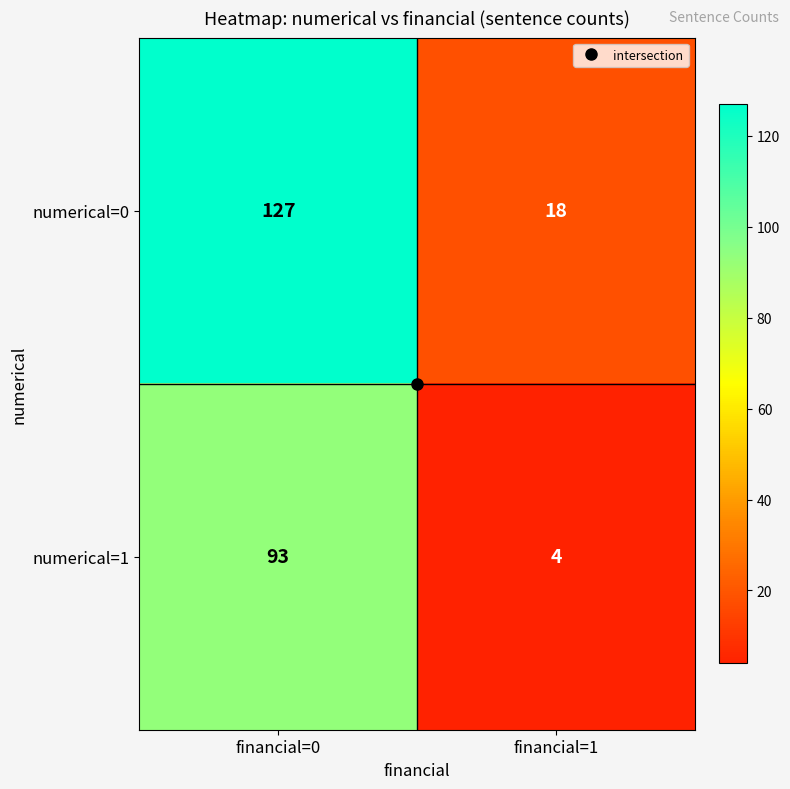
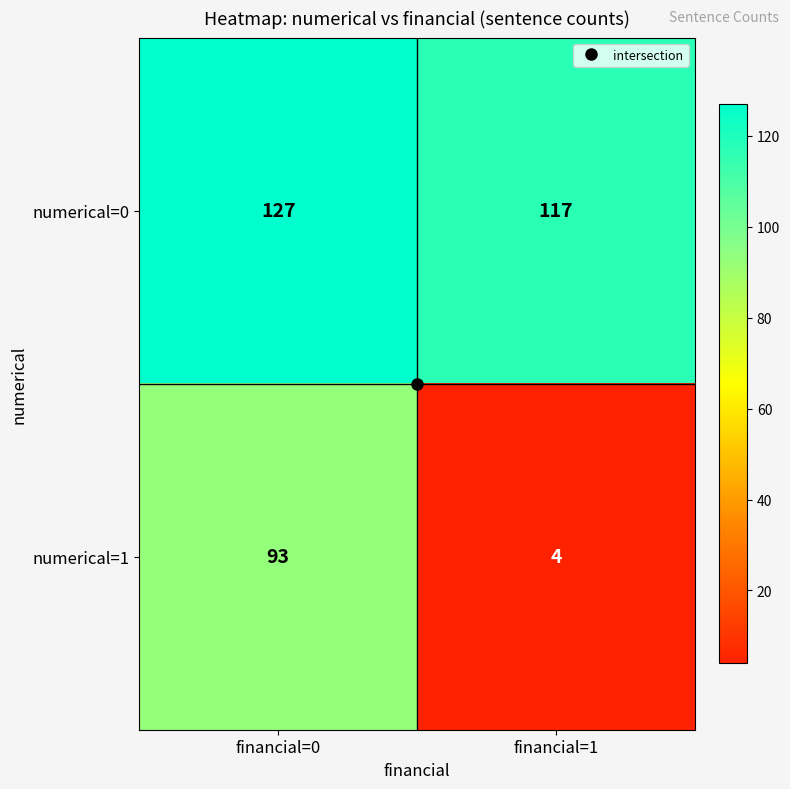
numerical=0, financial=1: 18 -> 117
